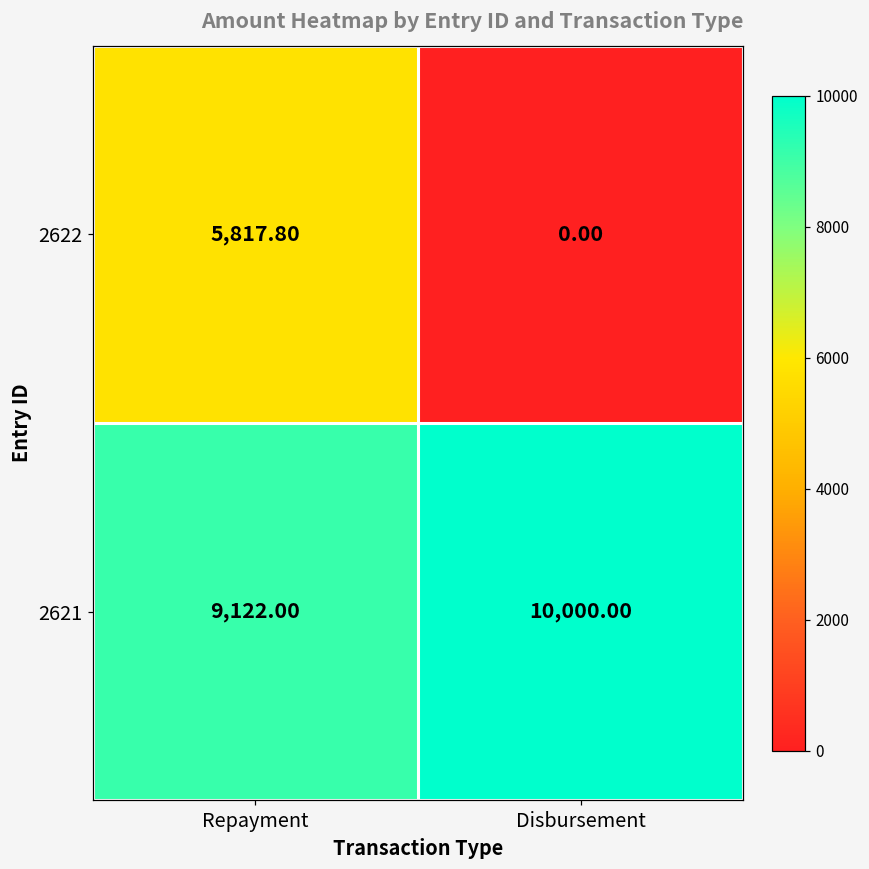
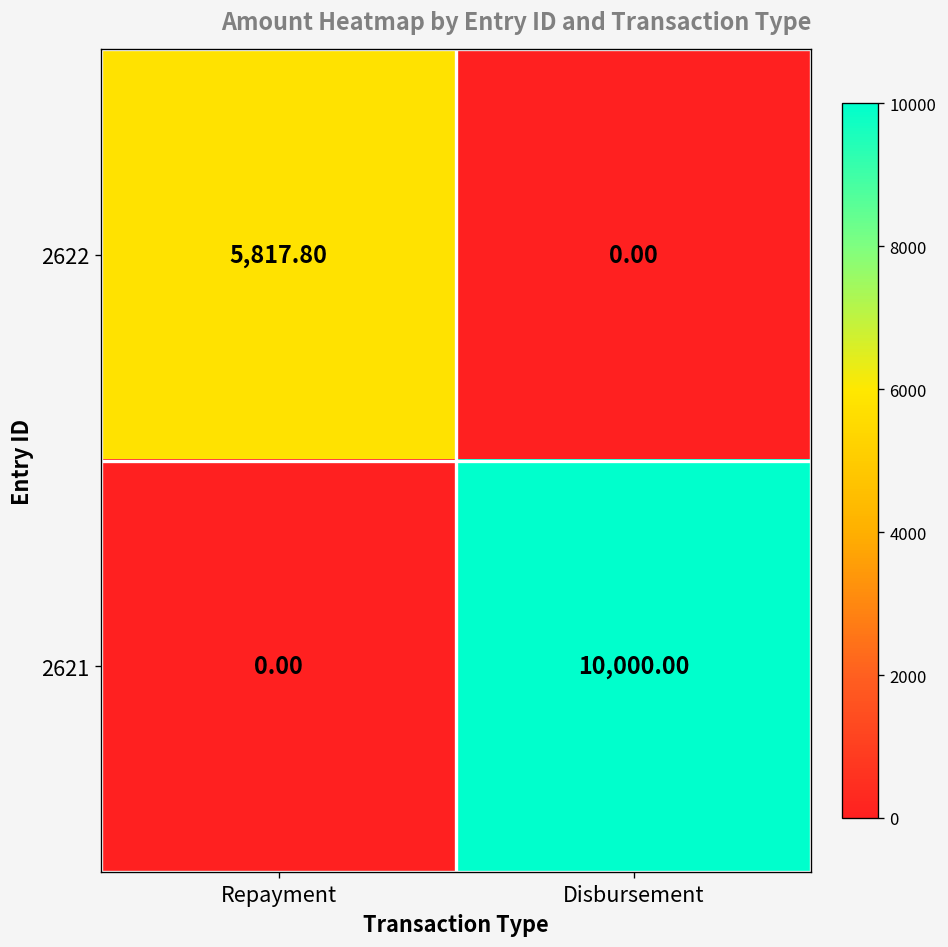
2621, Repayment: 9,122.00 -> 0.00
